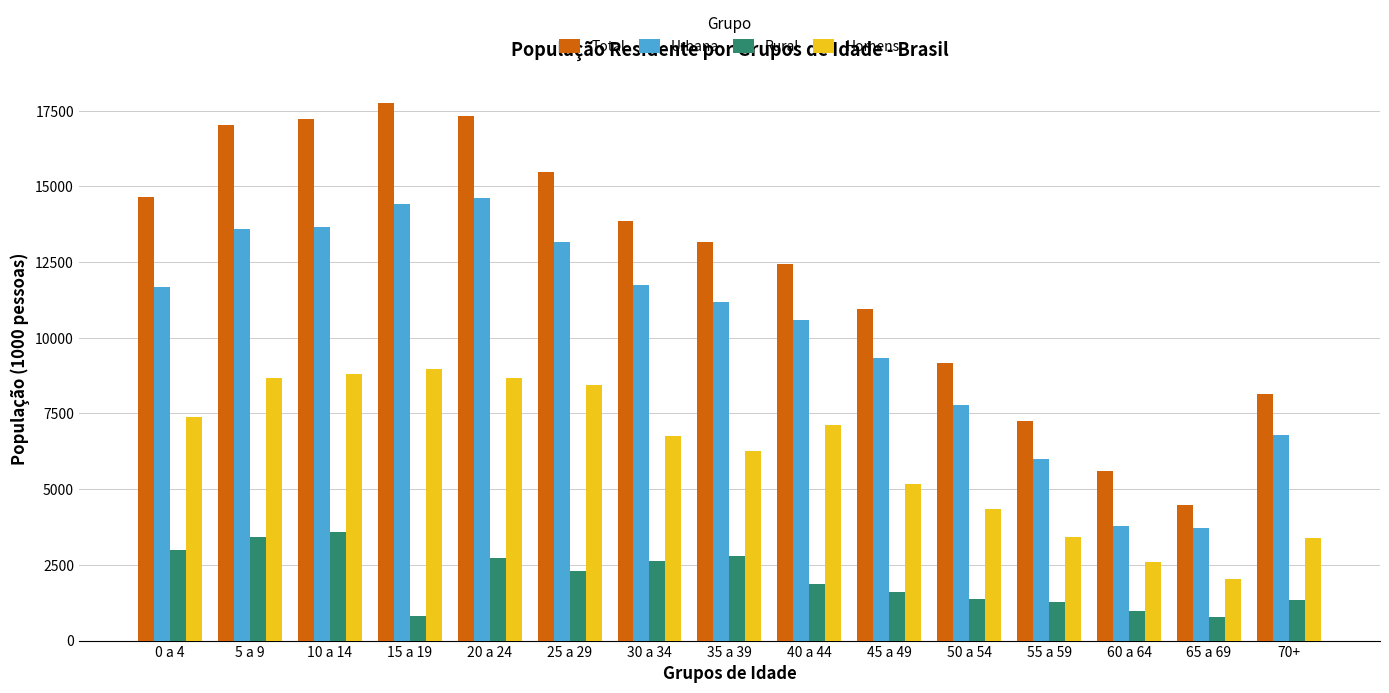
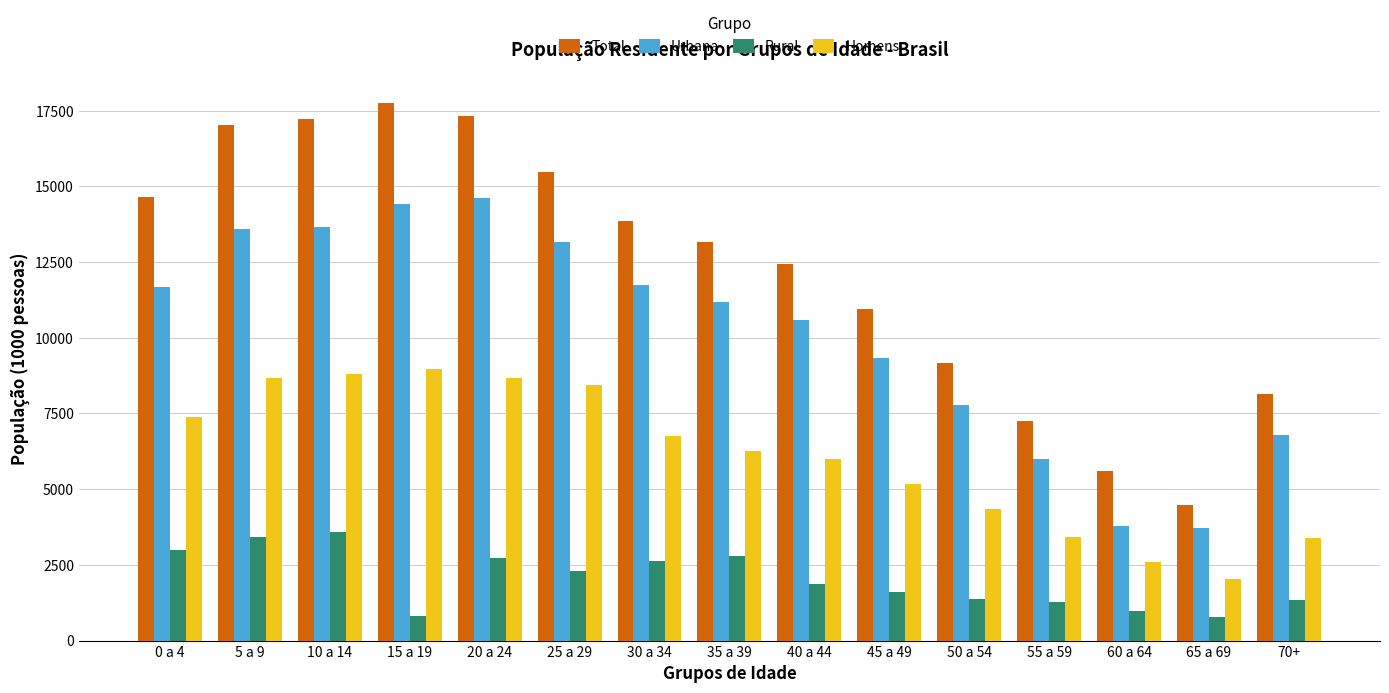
Homens, 40 a 44: 7100 -> 6000
